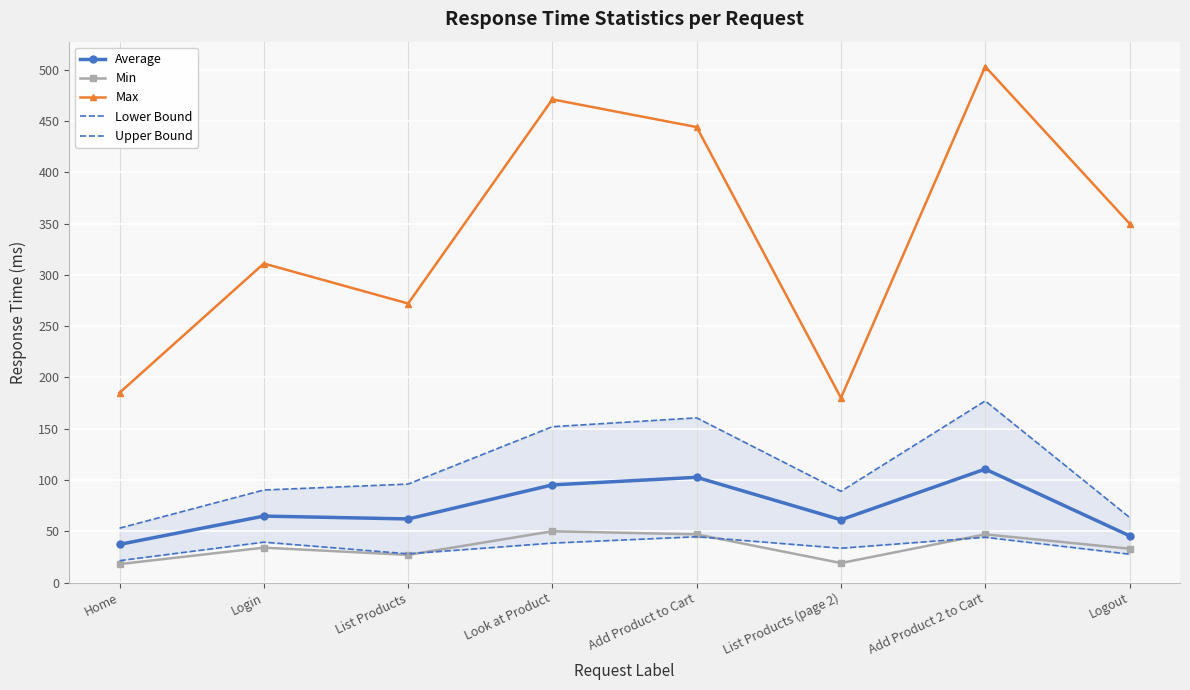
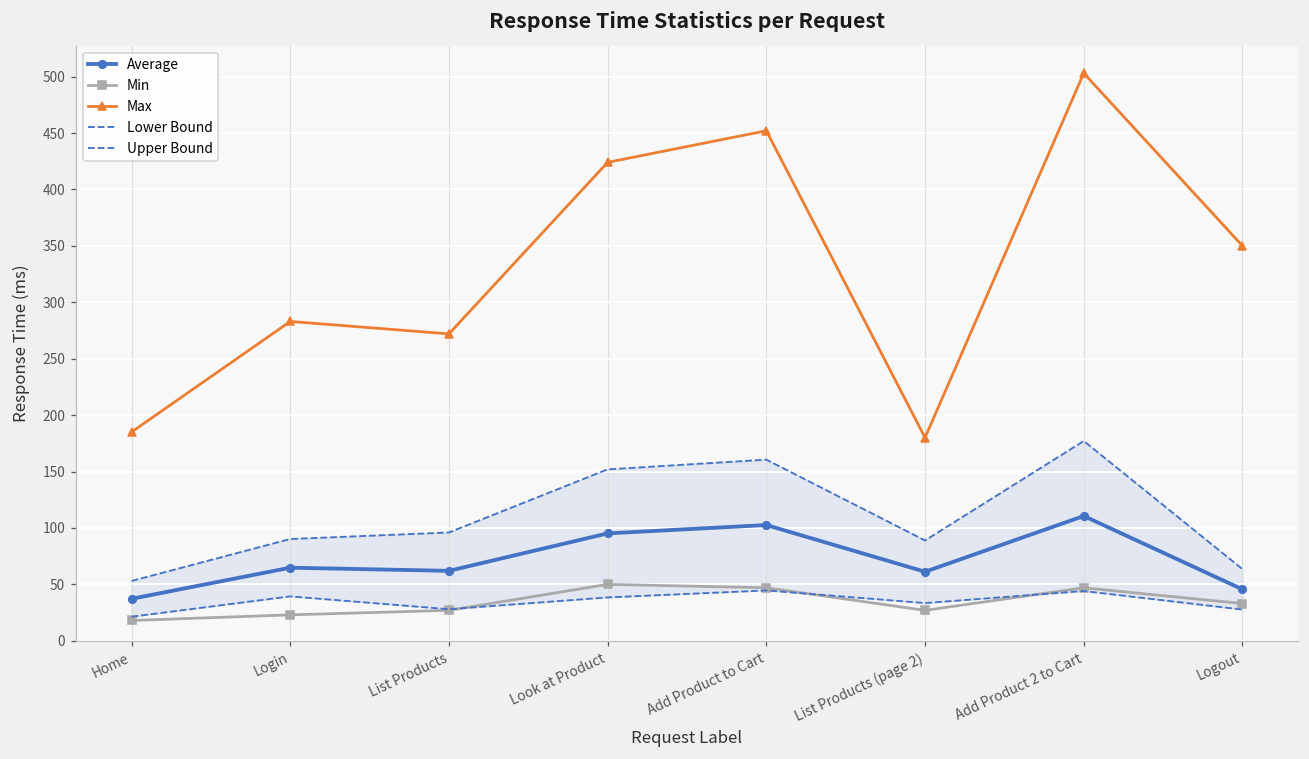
Min, Login: 34 -> 23
Max, Login: 311 -> 283
Max, Look at Product: 471 -> 424
Max, Add Product to Cart: 444 -> 452
Min, List Products (page 2): 19 -> 27
